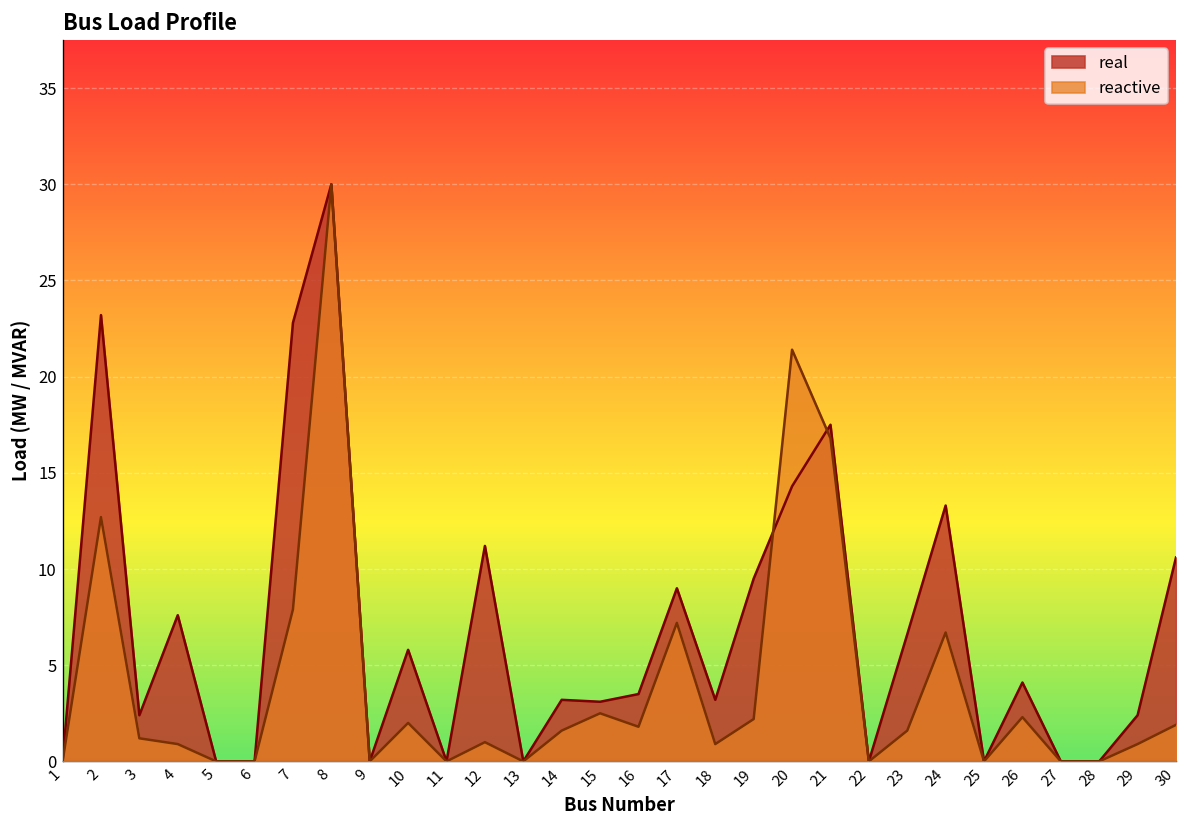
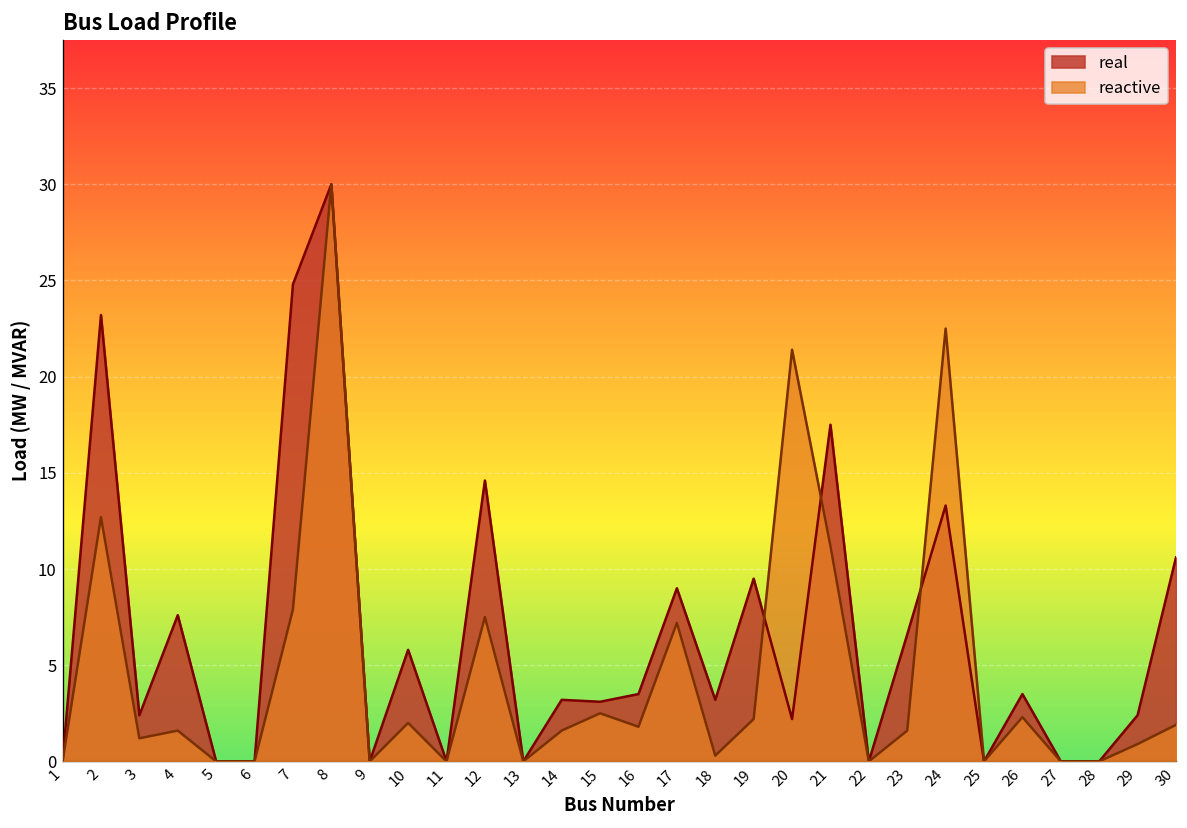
reactive, 4: 0.9 -> 1.6
real, 7: 22.8 -> 24.8
real, 12: 11.2 -> 14.6
reactive, 12: 1.0 -> 7.5
reactive, 18: 0.9 -> 0.3
real, 20: 14.3 -> 2.2
reactive, 21: 16.8 -> 11.2
reactive, 24: 6.7 -> 22.5
real, 26: 4.1 -> 3.5
